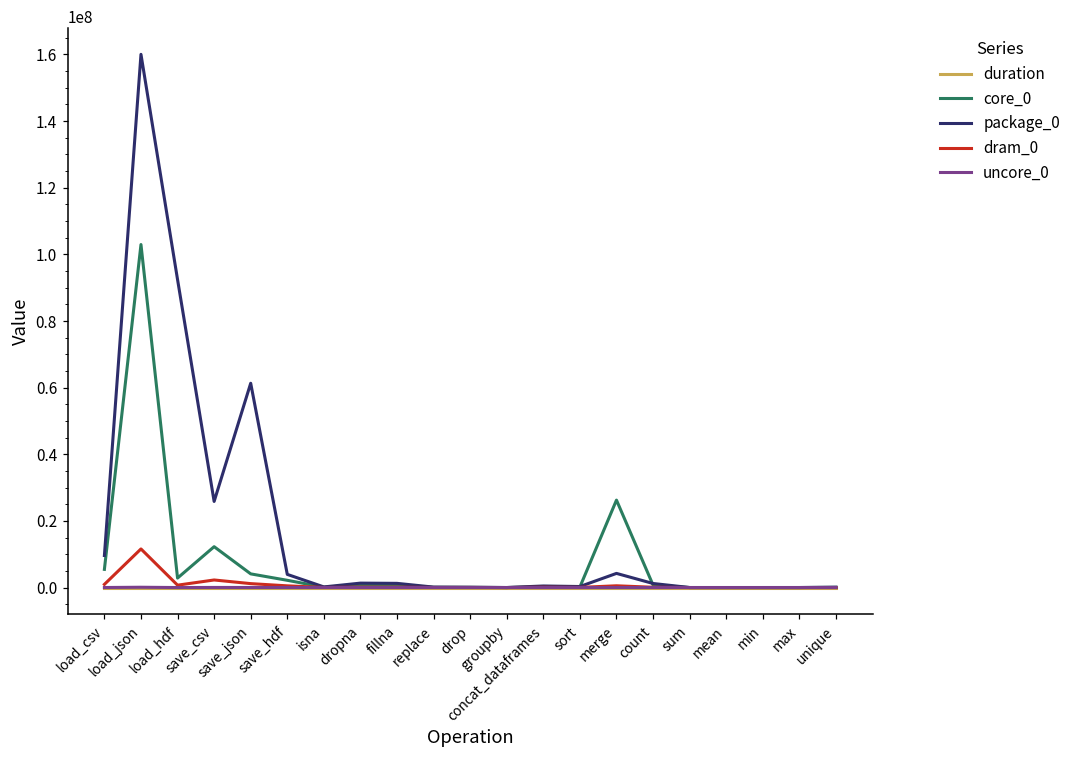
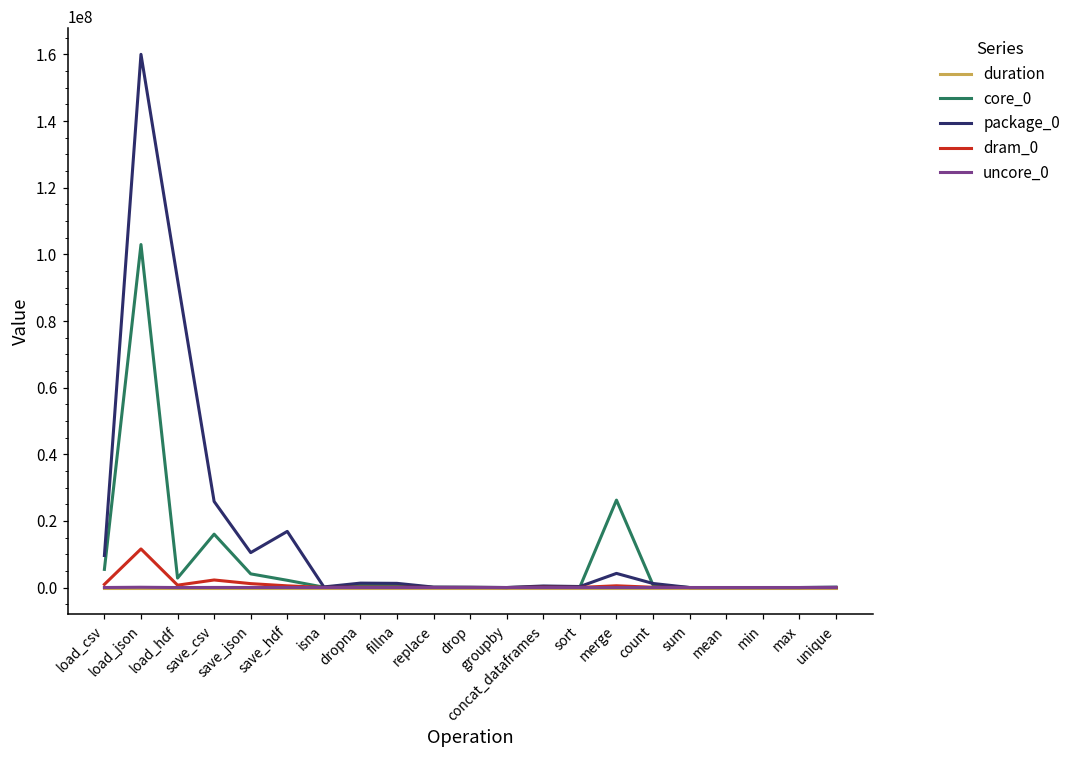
core_0, save_csv: 12000000 -> 16000000
package_0, save_json: 61000000 -> 10000000
package_0, save_hdf: 4000000 -> 17000000
